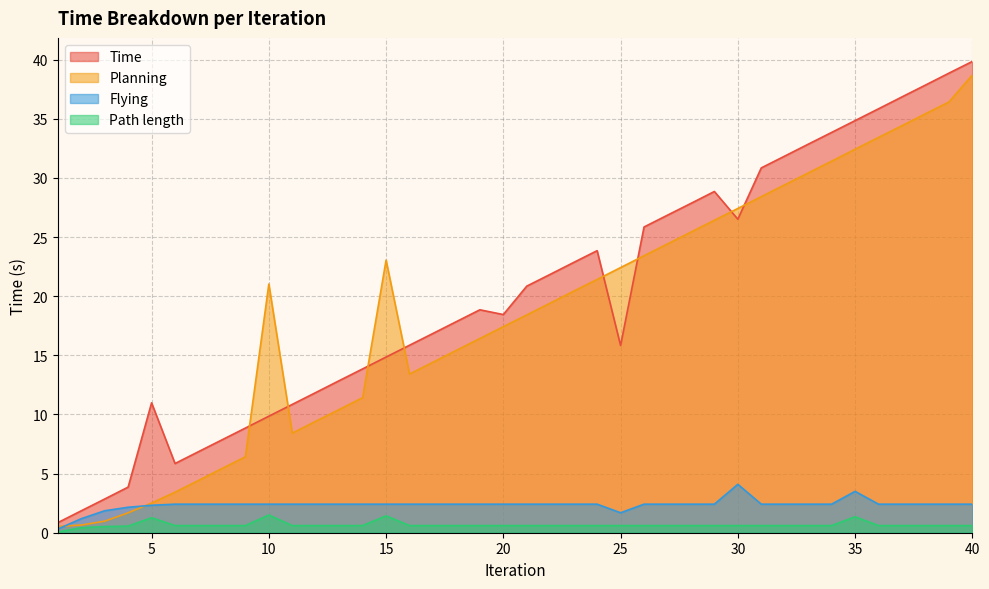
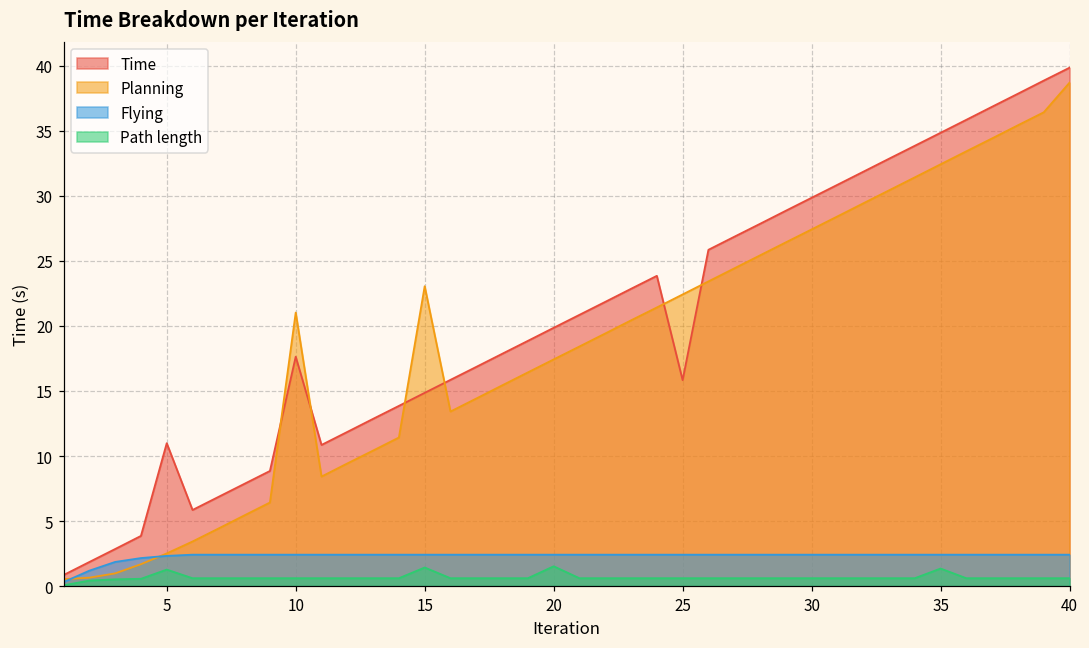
Time, 10: 9.9 -> 17.6
Path length, 10: 1.5 -> 0.6
Time, 20: 18.4 -> 19.9
Path length, 20: 0.6 -> 1.5
Flying, 25: 1.7 -> 2.4
Time, 30: 26.5 -> 29.9
Flying, 30: 4.1 -> 2.4
Flying, 35: 3.5 -> 2.4
